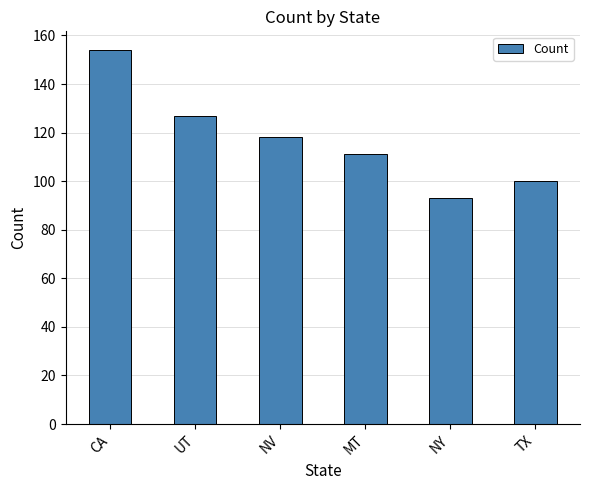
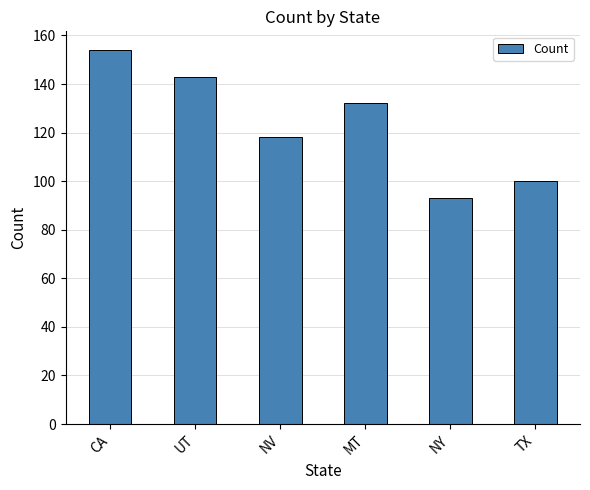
UT: 127 -> 143
MT: 111 -> 132
